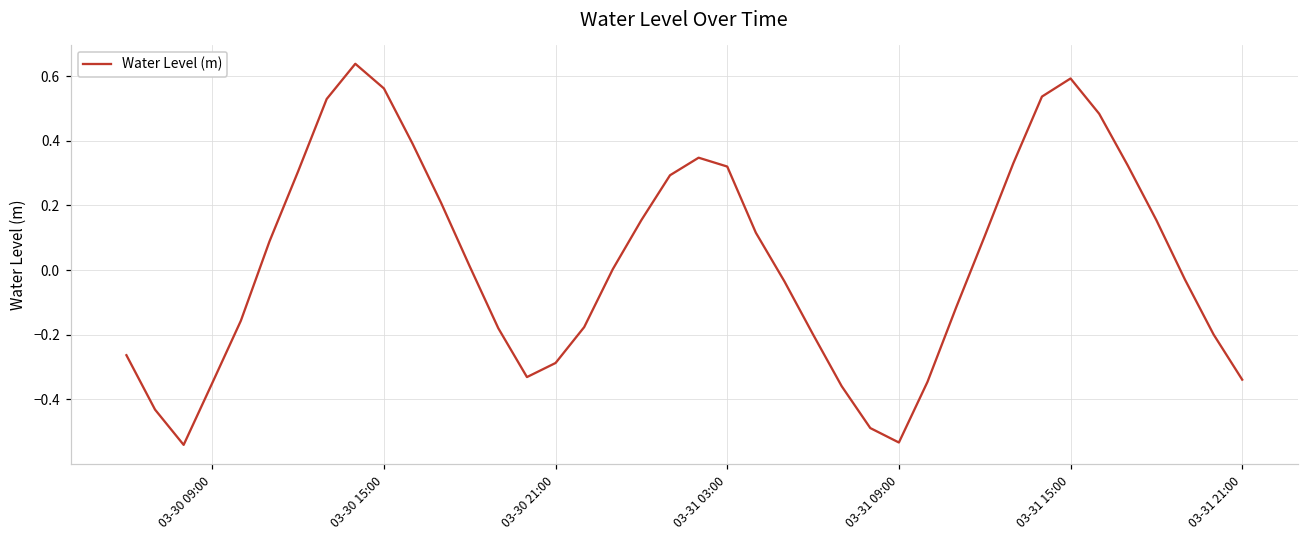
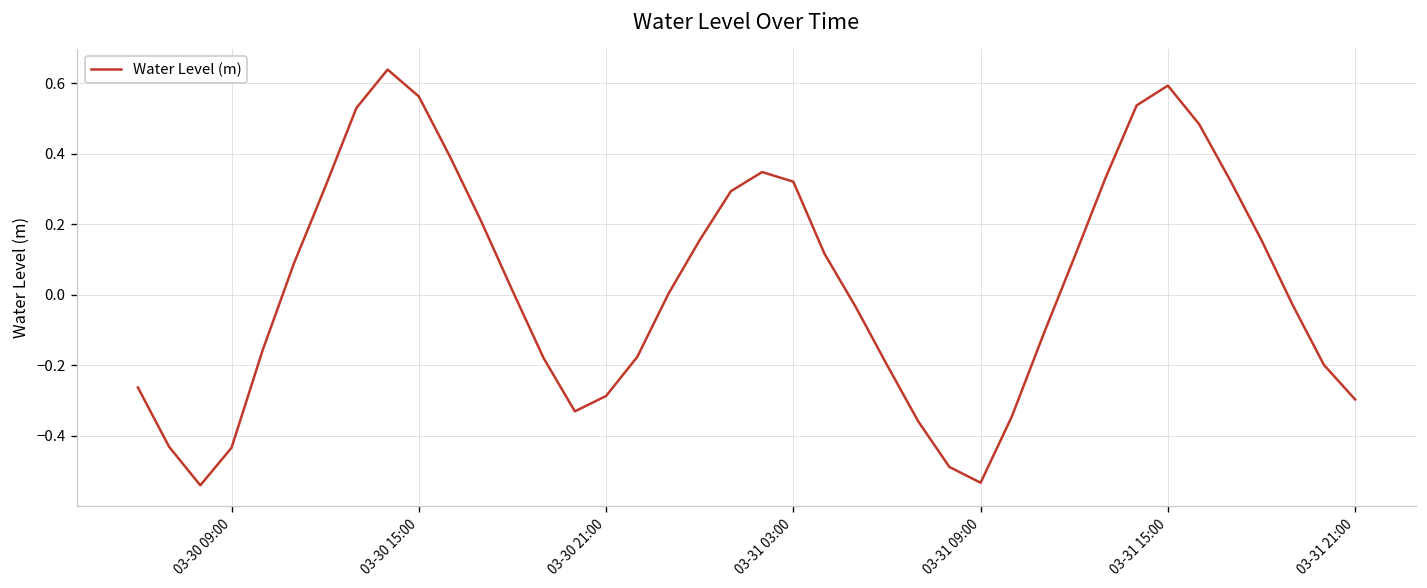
03-30 09:00: -0.35 -> -0.43
03-31 21:00: -0.34 -> -0.30
